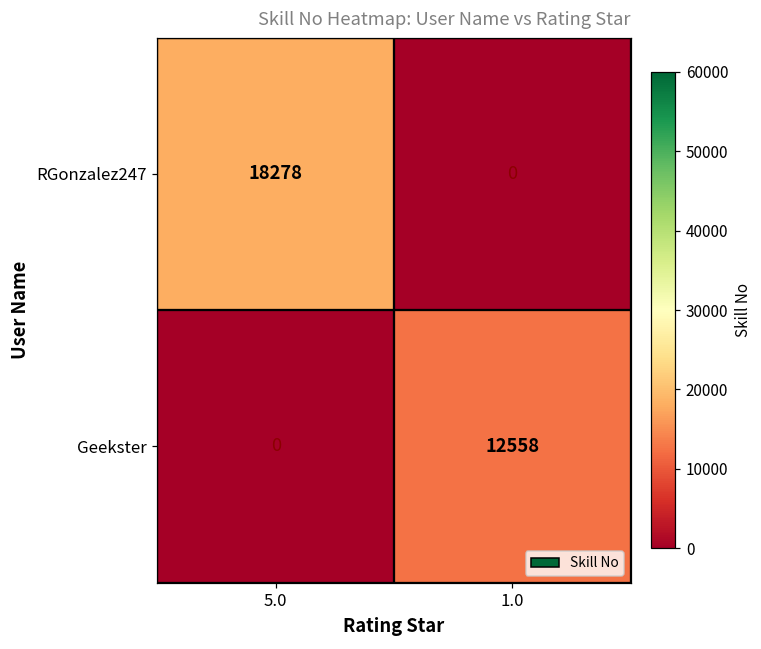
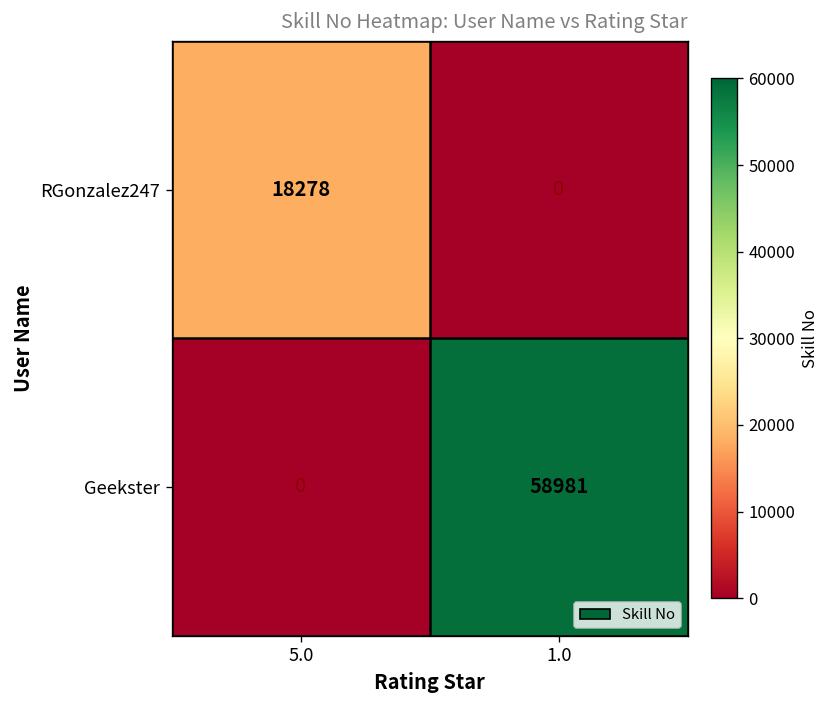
Geekster, 1.0: 12558 -> 58981
